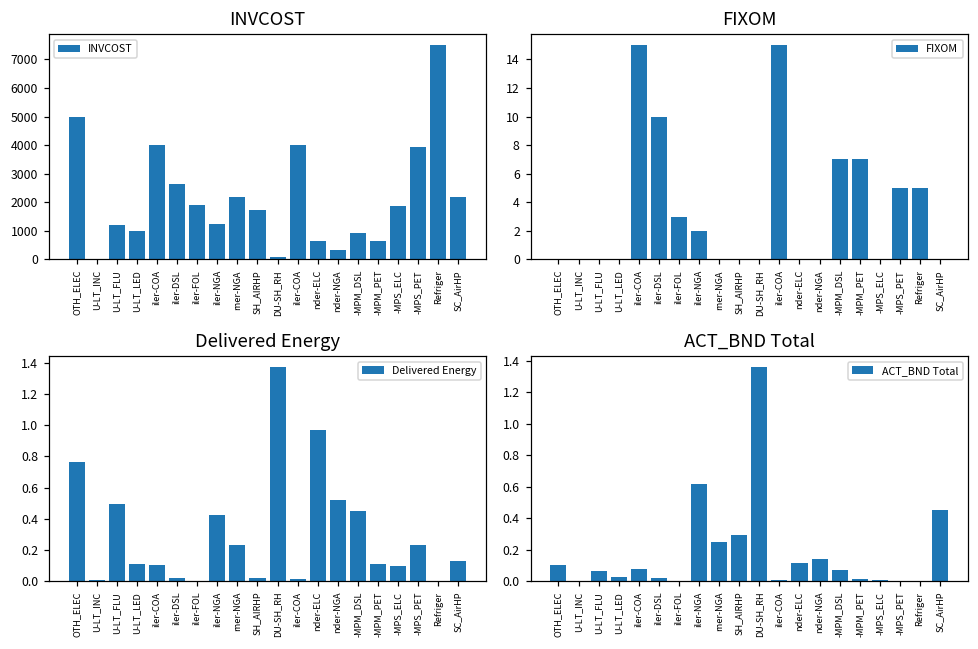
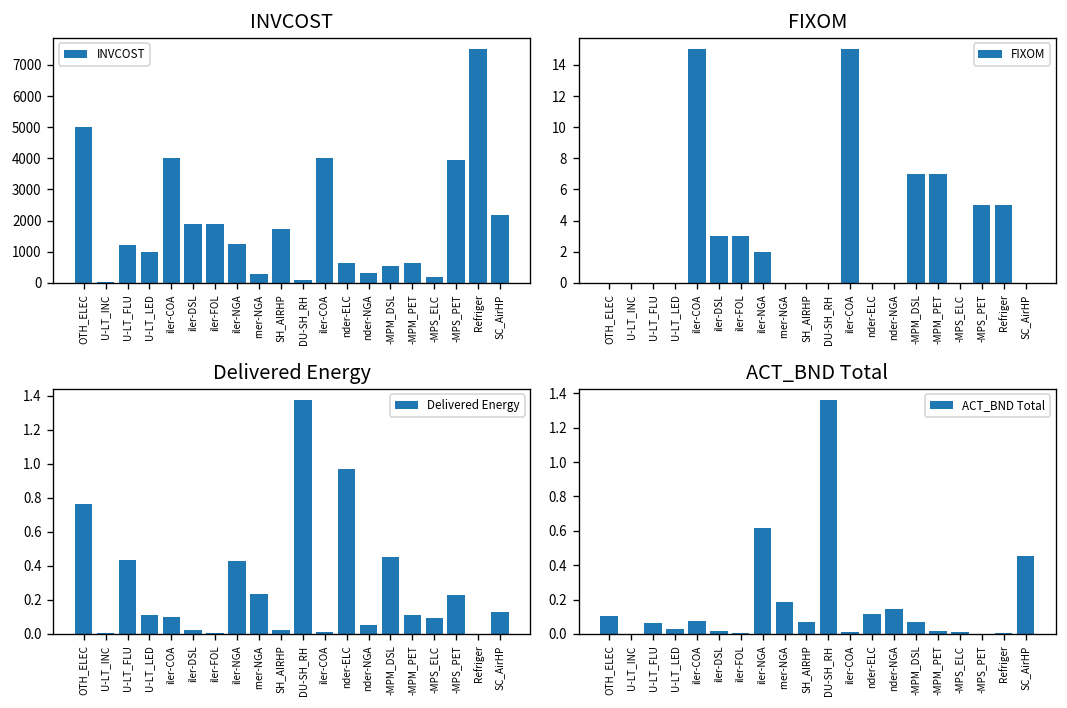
INVCOST, iler-DSL: 2600 -> 1900
INVCOST, rner-NGA: 2200 -> 300
INVCOST, -MPM_DSL: 900 -> 600
INVCOST, -MPS_ELC: 1900 -> 200
FIXOM, iler-DSL: 10 -> 3
Delivered Energy, U-LT_FLU: 0.49 -> 0.43
Delivered Energy, nder-NGA: 0.52 -> 0.05
ACT_BND Total, rner-NGA: 0.25 -> 0.19
ACT_BND Total, SH_AIRHP: 0.29 -> 0.07
